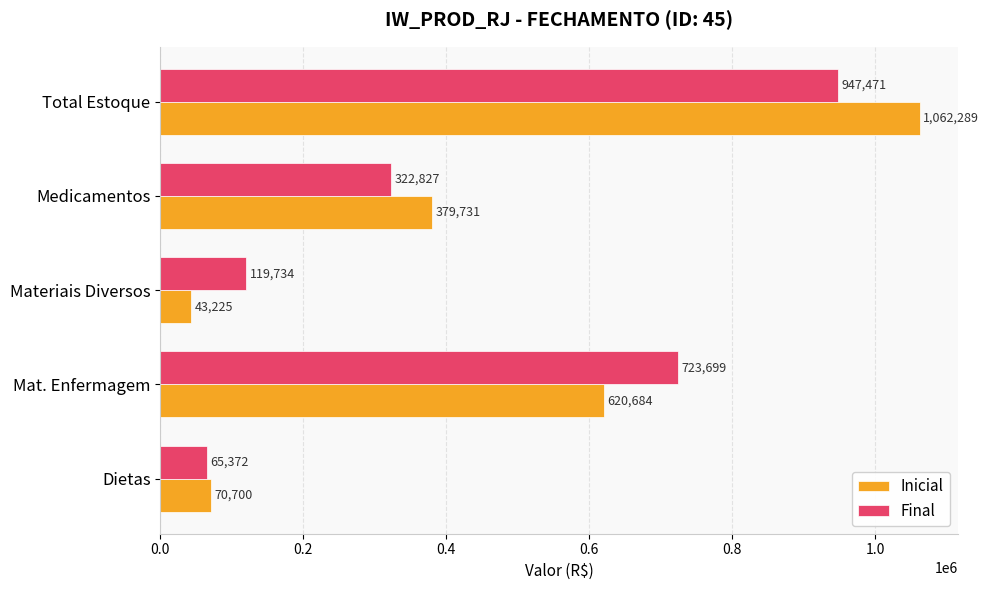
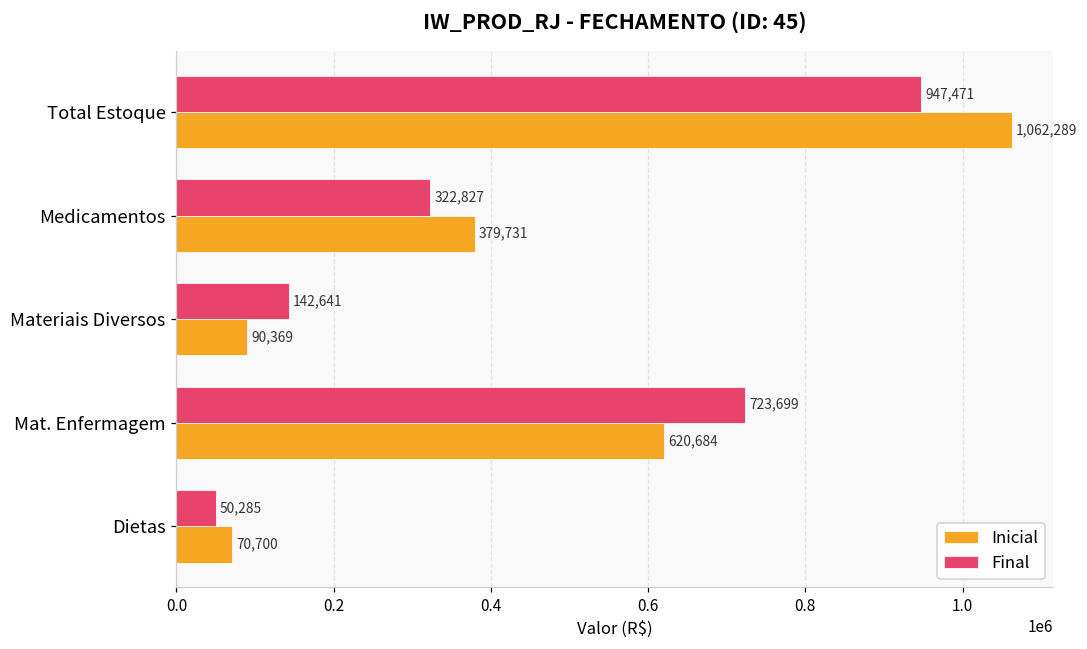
Final, Materiais Diversos: 119,734 -> 142,641
Inicial, Materiais Diversos: 43,225 -> 90,369
Final, Dietas: 65,372 -> 50,285
